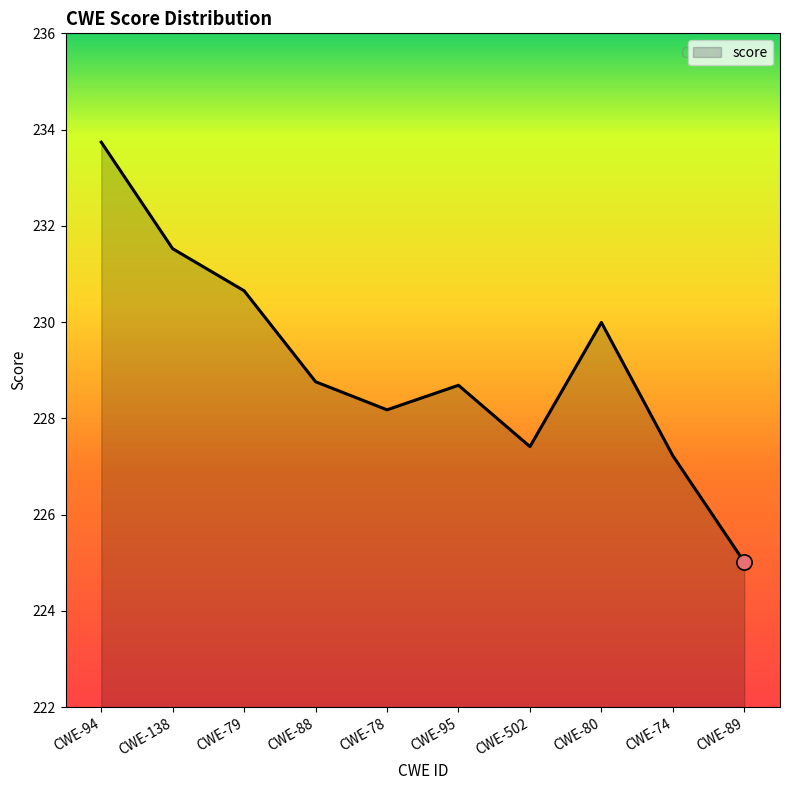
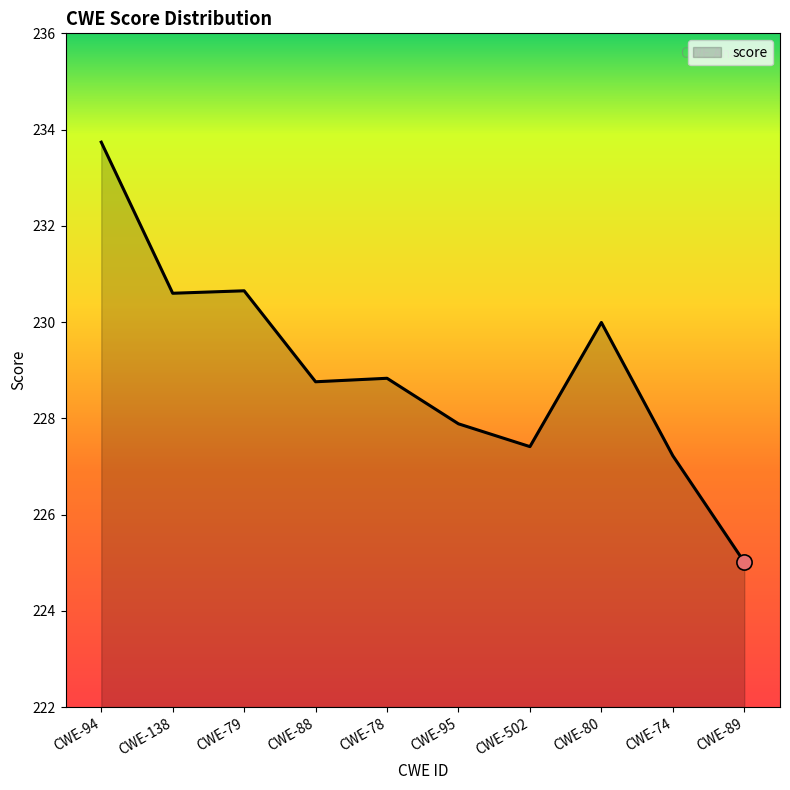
score, CWE-138: 231.5 -> 230.6
score, CWE-78: 228.2 -> 228.8
score, CWE-95: 228.7 -> 227.9
